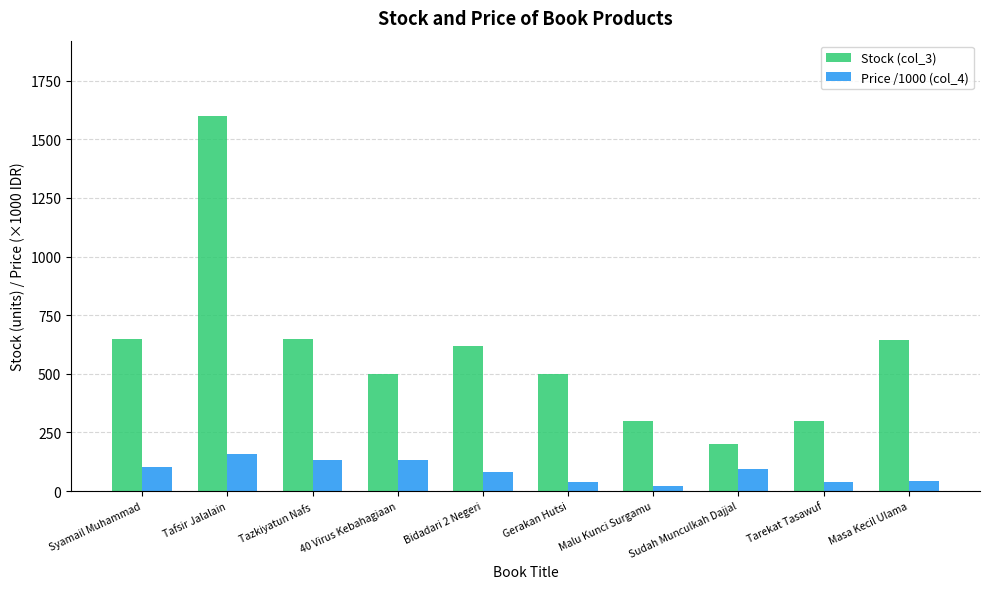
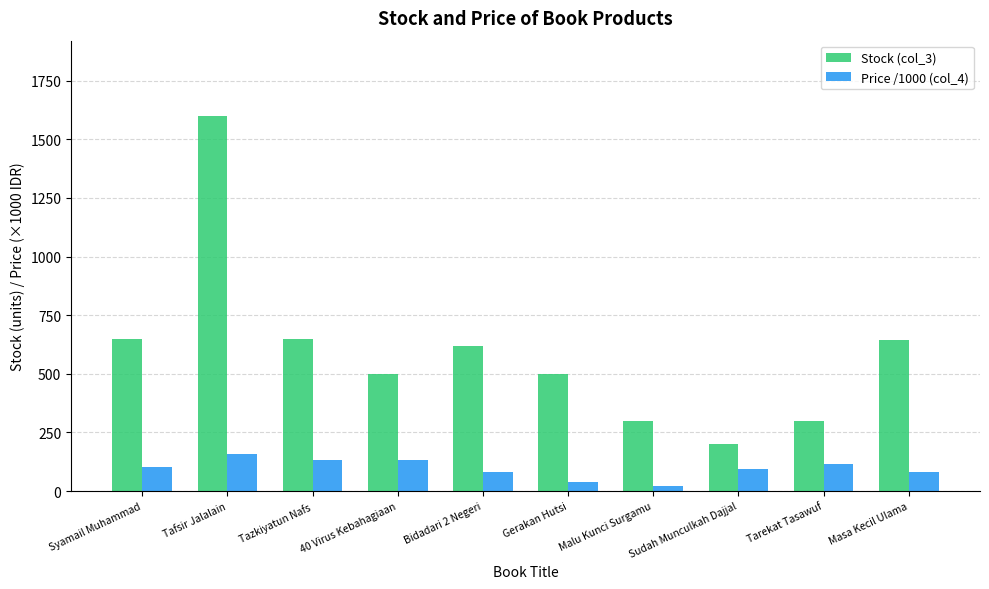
Price /1000 (col_4), Tarekat Tasawuf: 40 -> 120
Price /1000 (col_4), Masa Kecil Ulama: 50 -> 80
